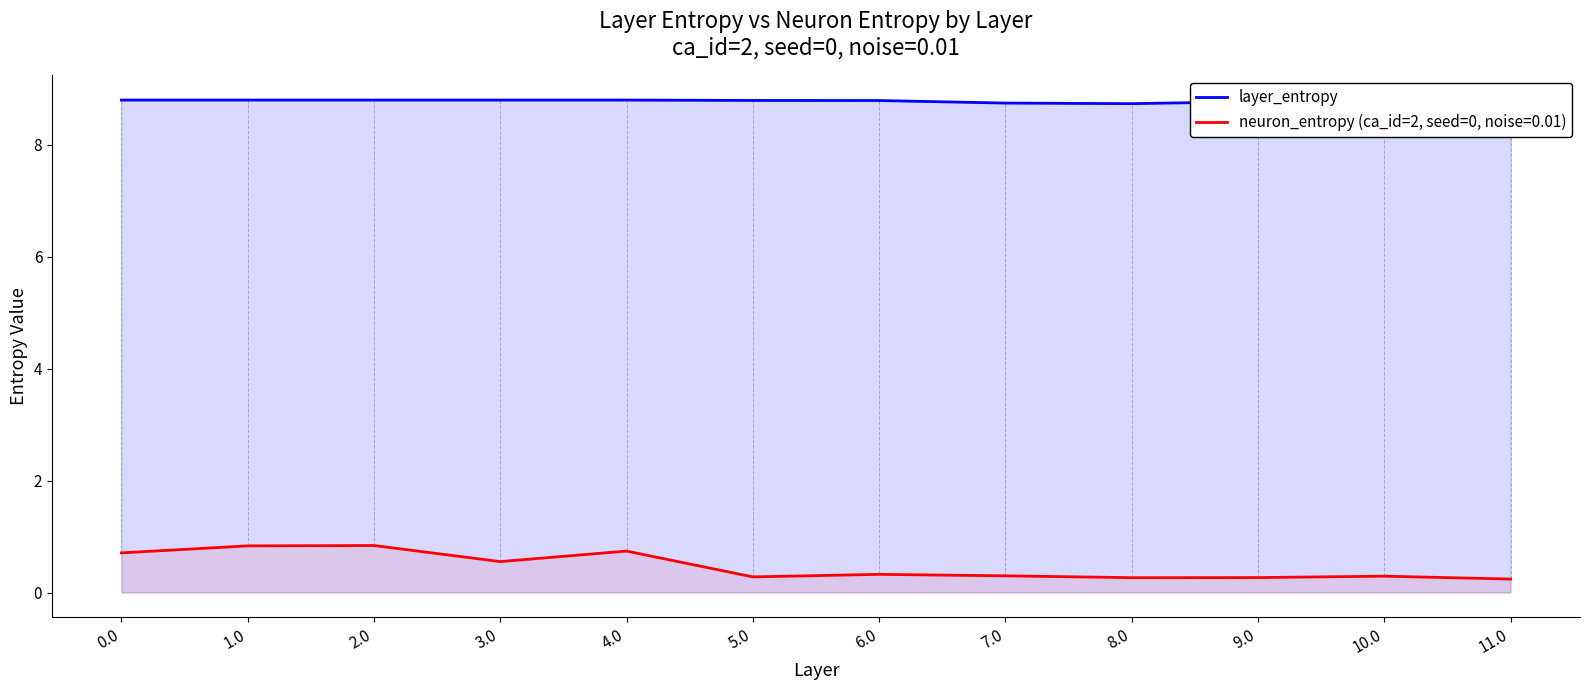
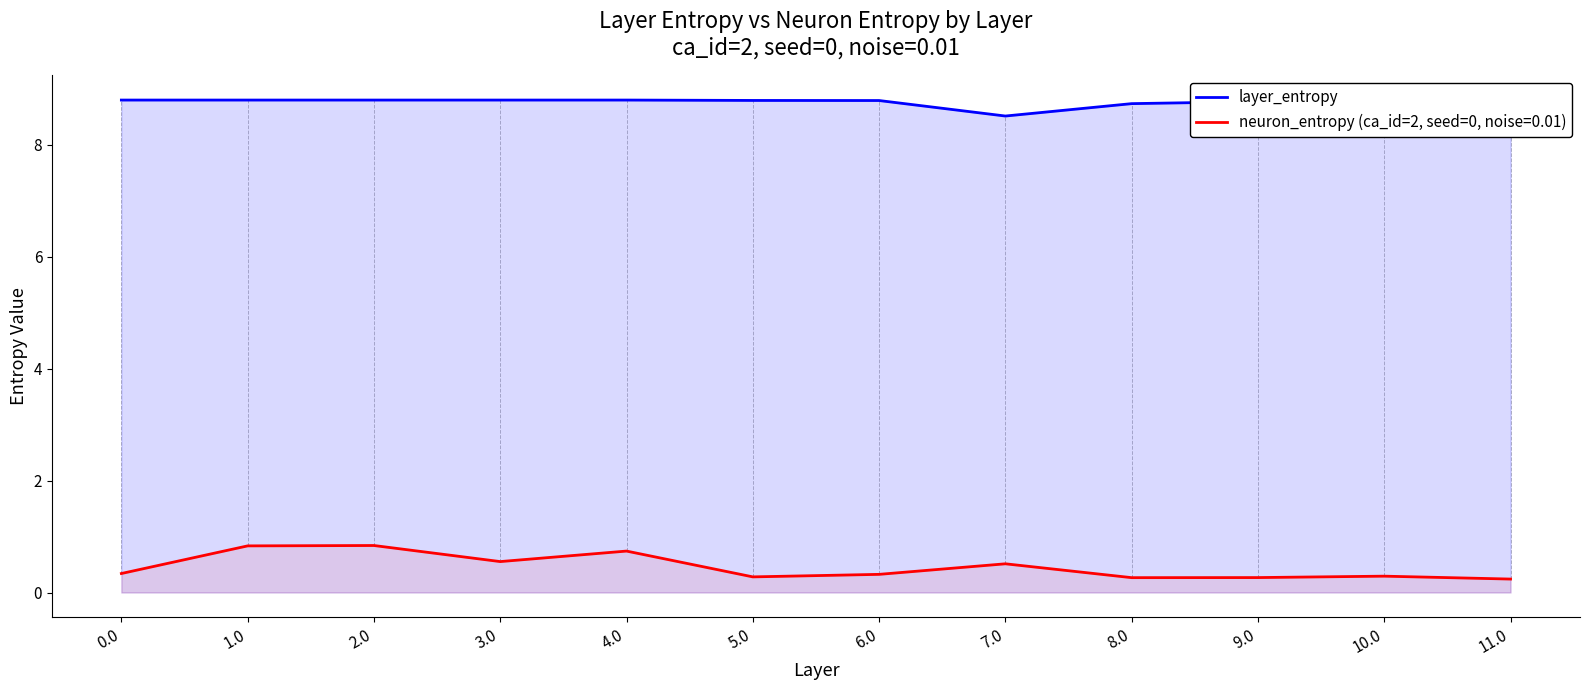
neuron_entropy (ca_id=2, seed=0, noise=0.01), 0.0: 0.7 -> 0.3
layer_entropy, 7.0: 8.7 -> 8.5
neuron_entropy (ca_id=2, seed=0, noise=0.01), 7.0: 0.3 -> 0.5
